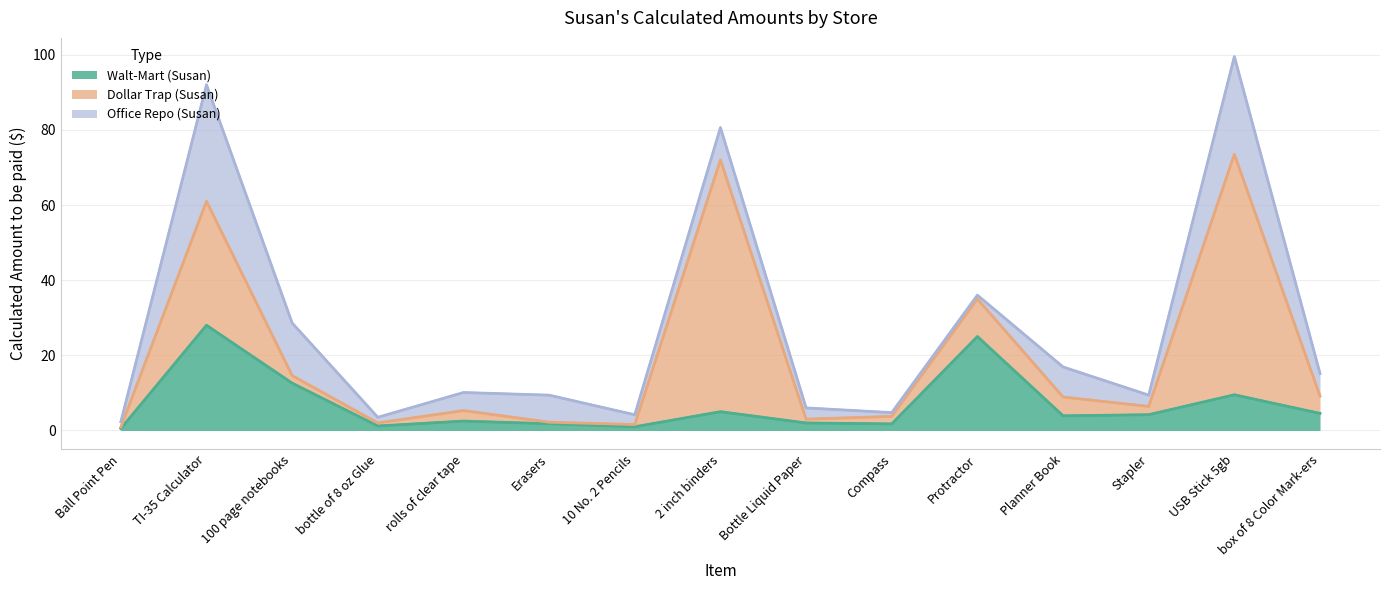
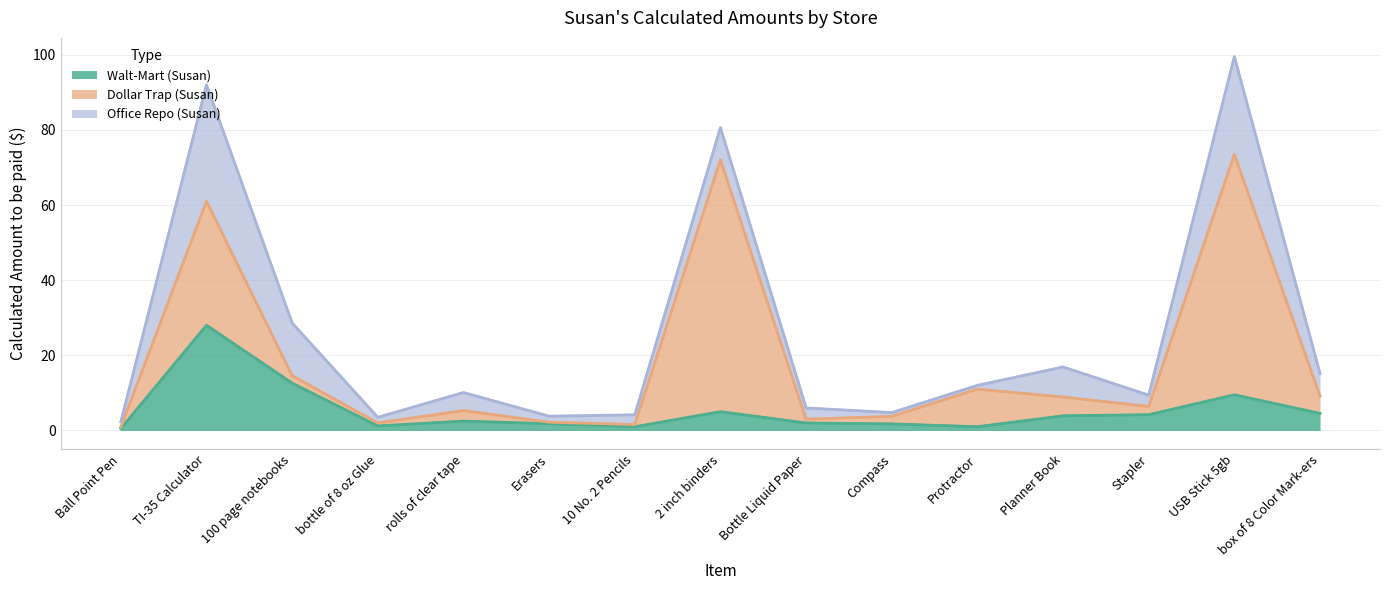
Office Repo (Susan), Erasers: 7 -> 2
Walt-Mart (Susan), Protractor: 25 -> 1
